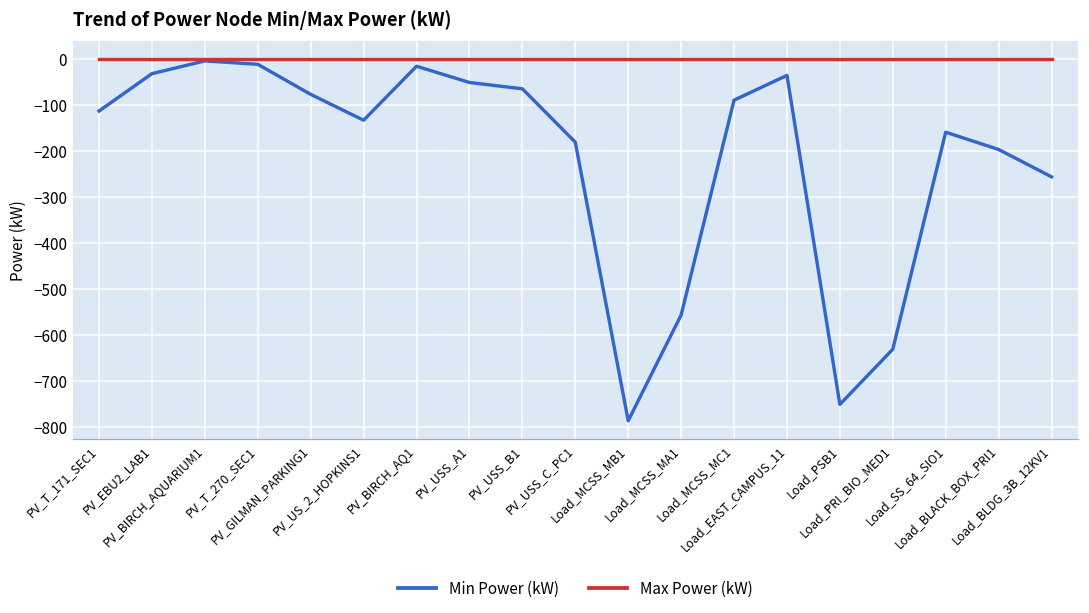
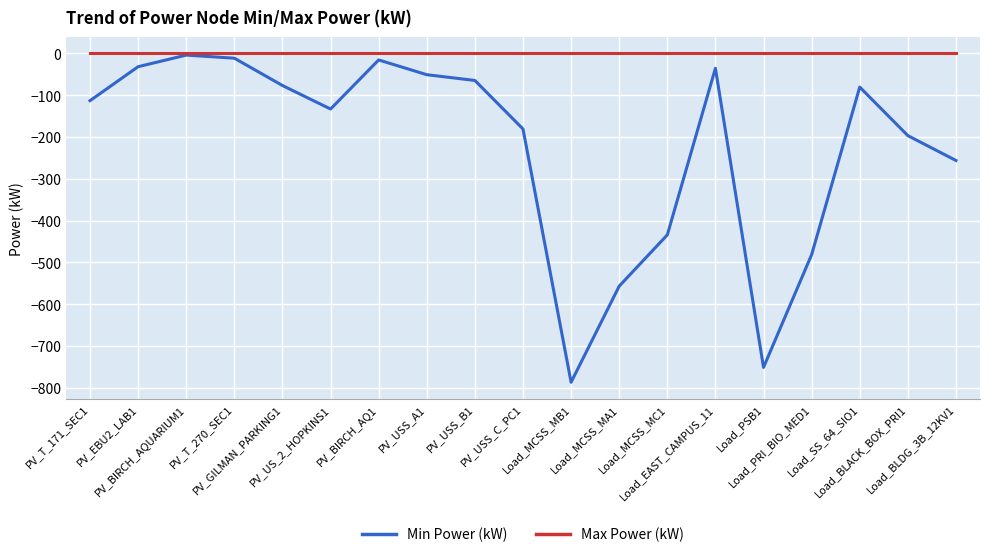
Min Power (kW), Load_MCSS_MC1: -90 -> -430
Min Power (kW), Load_PRI_BIO_MED1: -630 -> -480
Min Power (kW), Load_SS_64_SIO1: -160 -> -80
